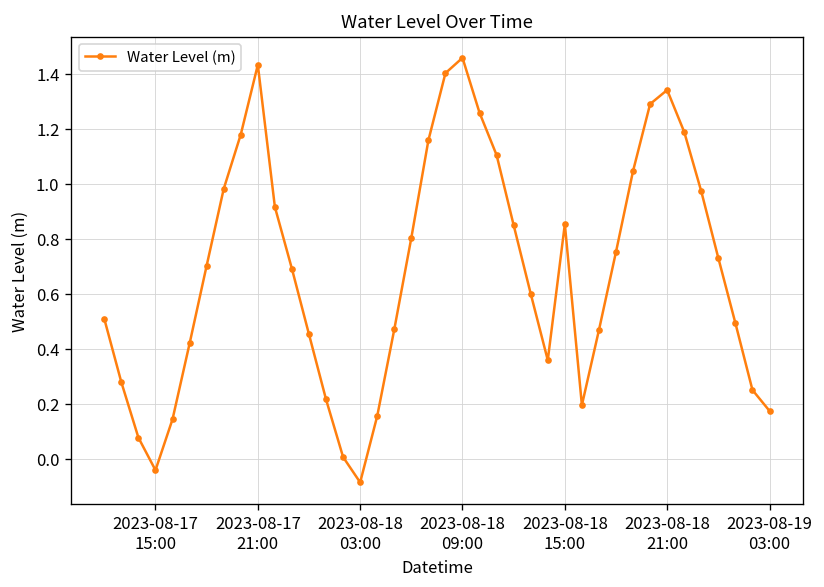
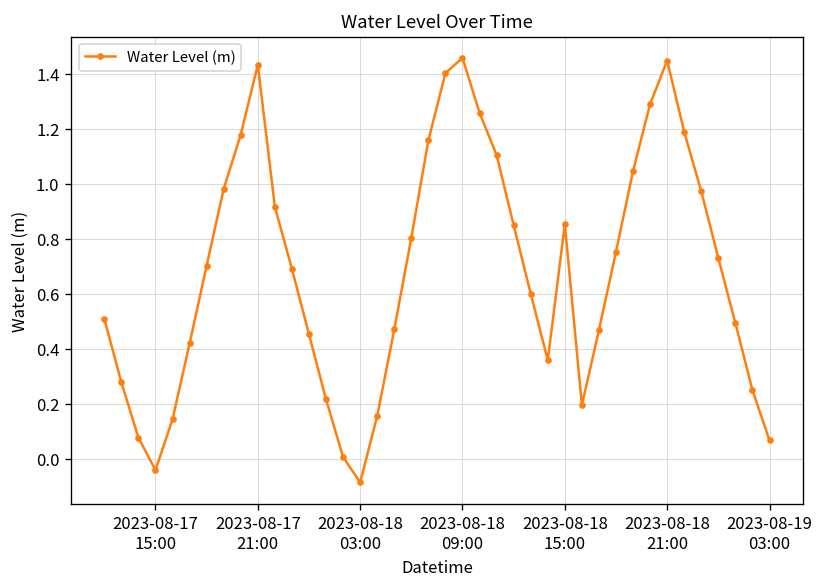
2023-08-18 21:00: 1.34 -> 1.45
2023-08-19 03:00: 0.17 -> 0.07
